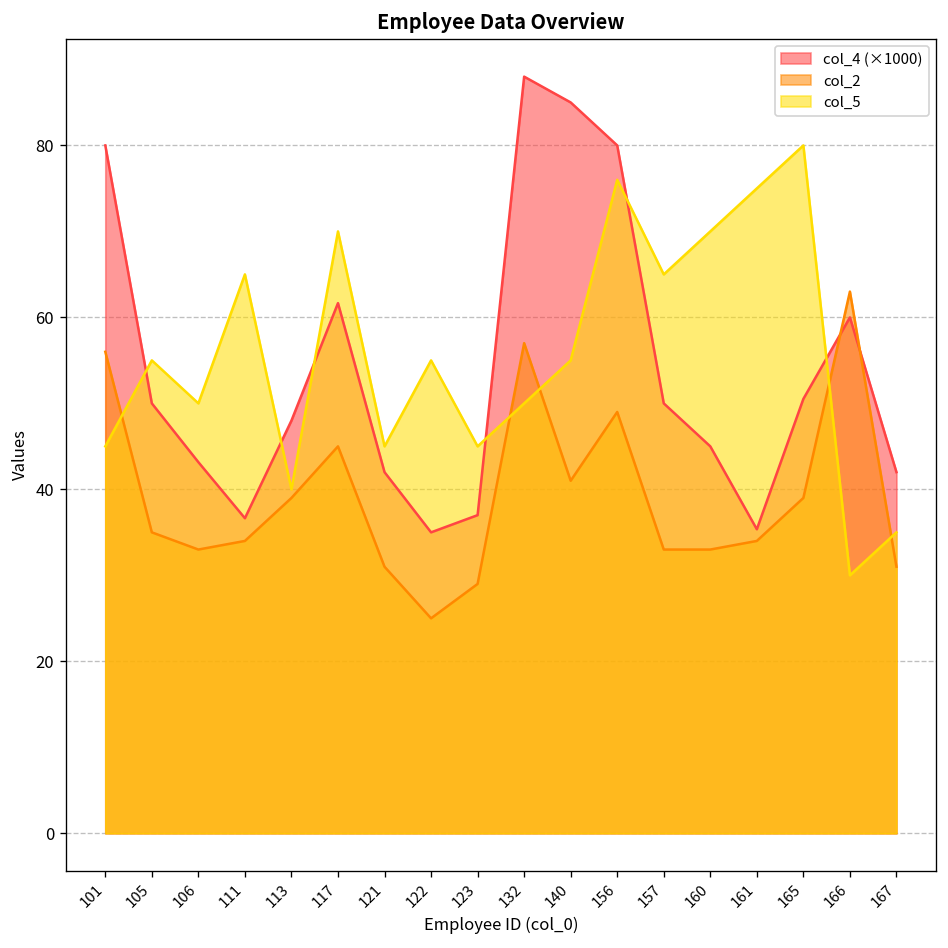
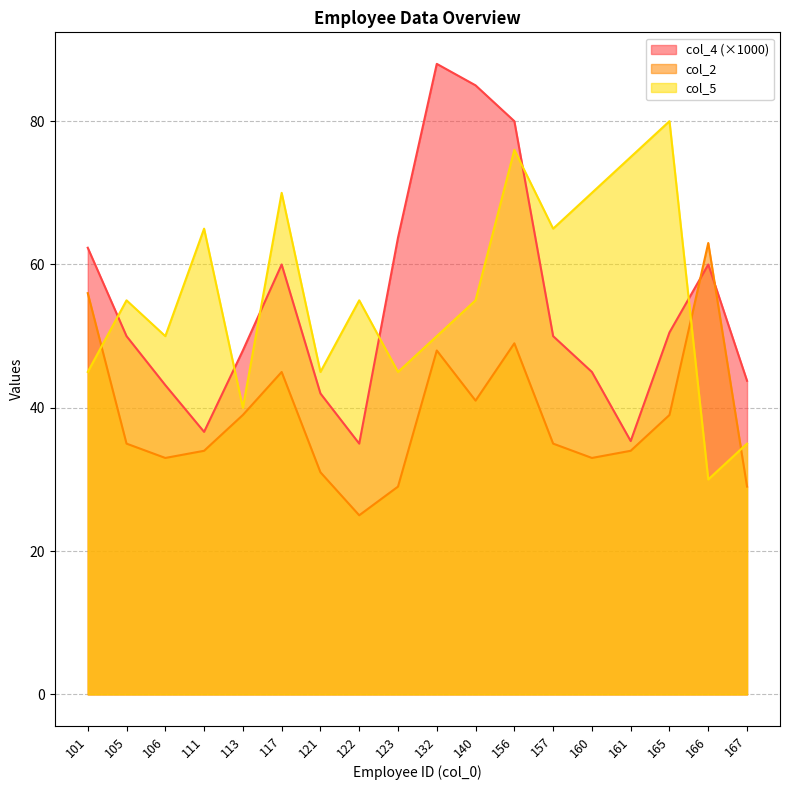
col_4 (×1000), 101: 80 -> 62
col_4 (×1000), 117: 62 -> 60
col_4 (×1000), 123: 37 -> 64
col_2, 132: 57 -> 48
col_2, 157: 33 -> 35
col_4 (×1000), 167: 42 -> 44
col_2, 167: 31 -> 29
